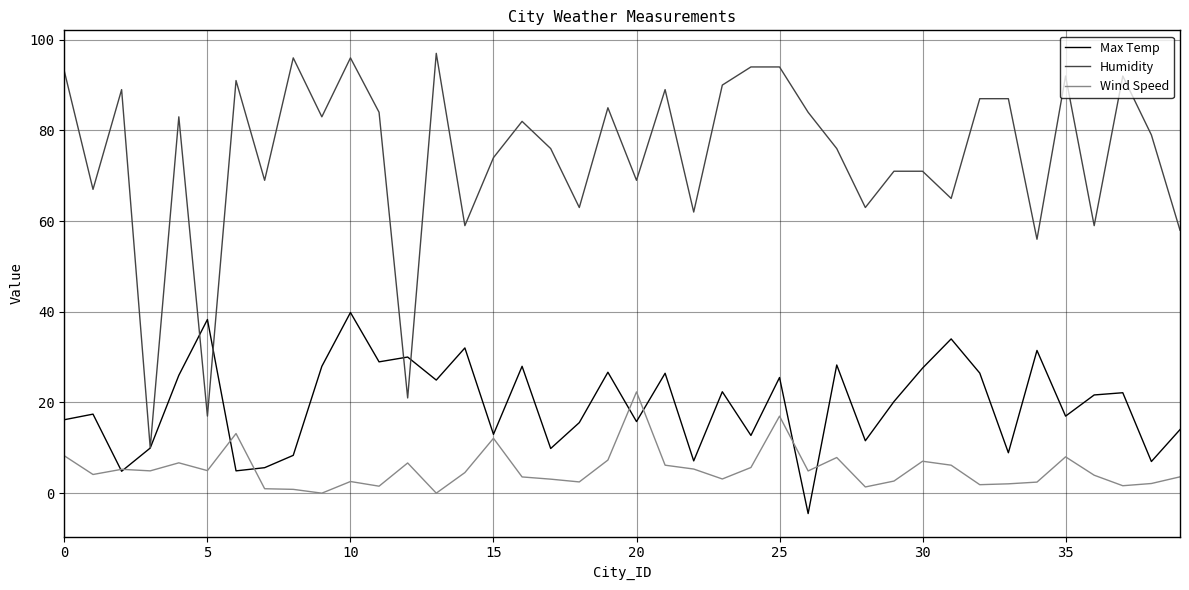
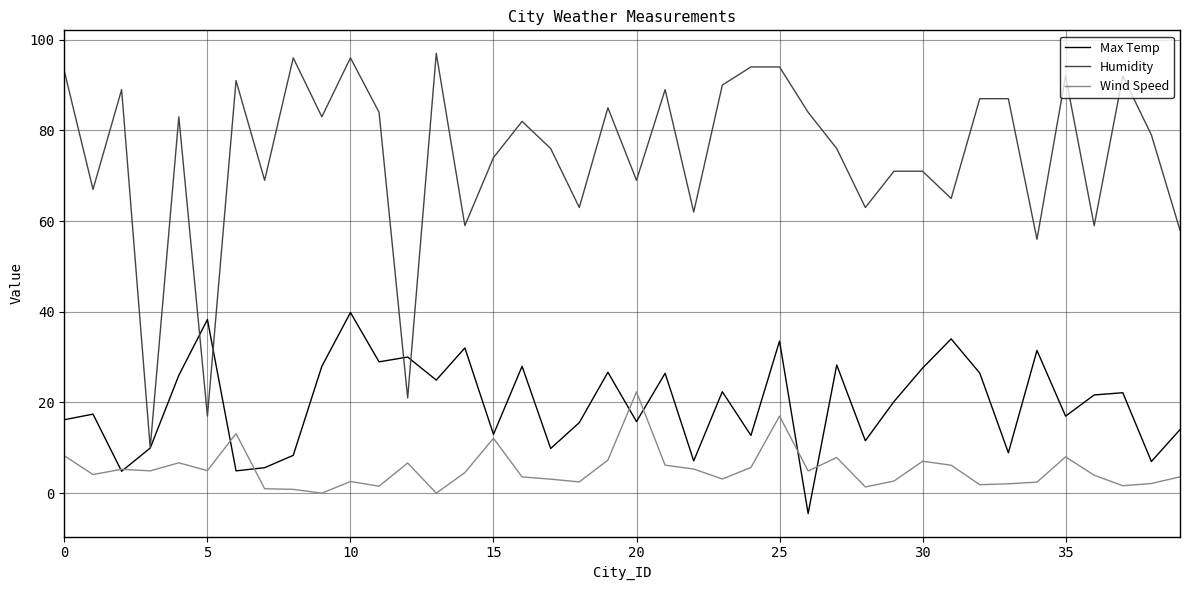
Max Temp, 25: 26 -> 34
